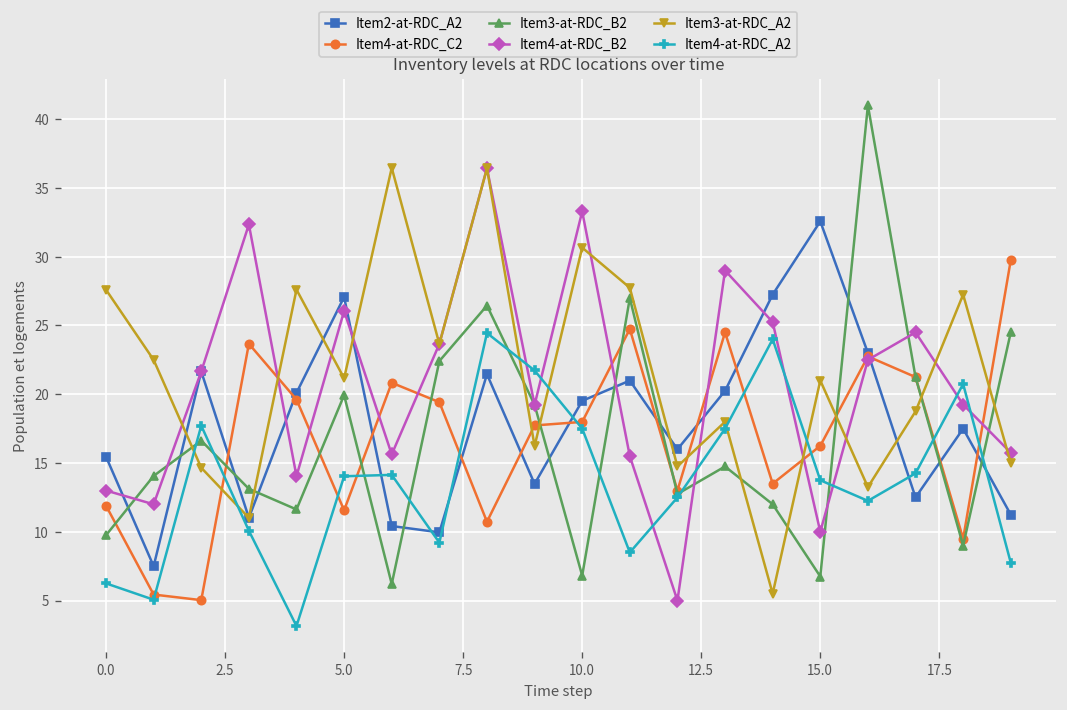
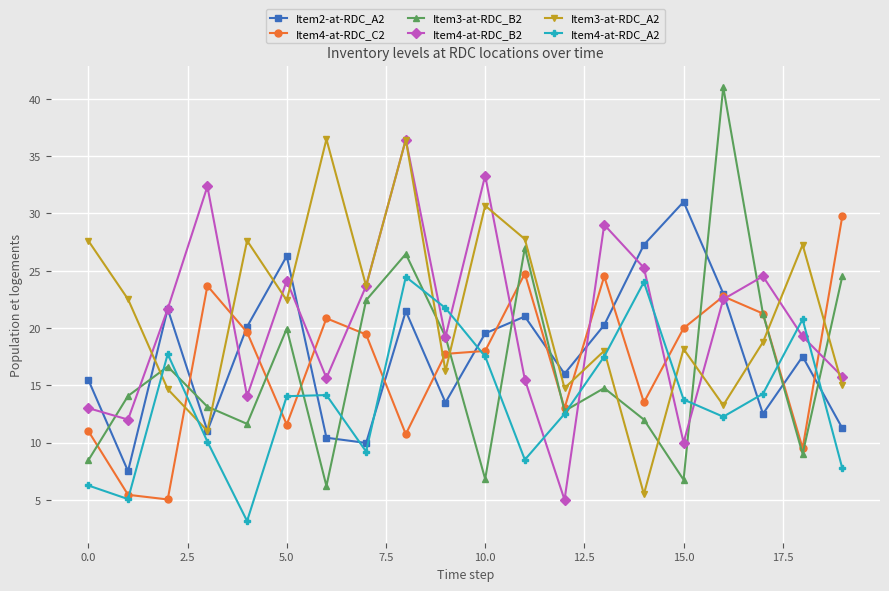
Item4-at-RDC_C2, 0.0: 11.9 -> 11.0
Item3-at-RDC_B2, 0.0: 9.8 -> 8.5
Item2-at-RDC_A2, 5.0: 27.1 -> 26.3
Item4-at-RDC_B2, 5.0: 26.1 -> 24.1
Item3-at-RDC_A2, 5.0: 21.2 -> 22.4
Item2-at-RDC_A2, 15.0: 32.6 -> 31.0
Item4-at-RDC_C2, 15.0: 16.2 -> 20.0
Item3-at-RDC_A2, 15.0: 21.0 -> 18.2
